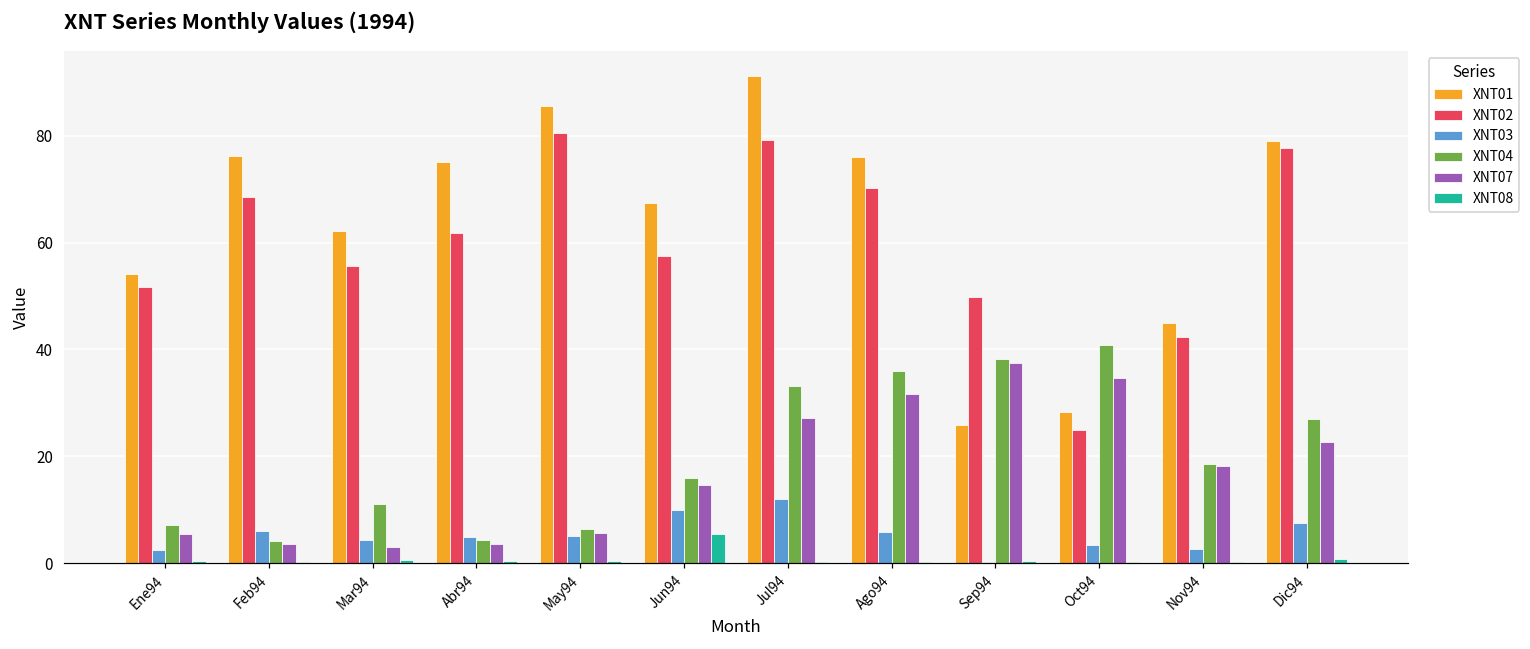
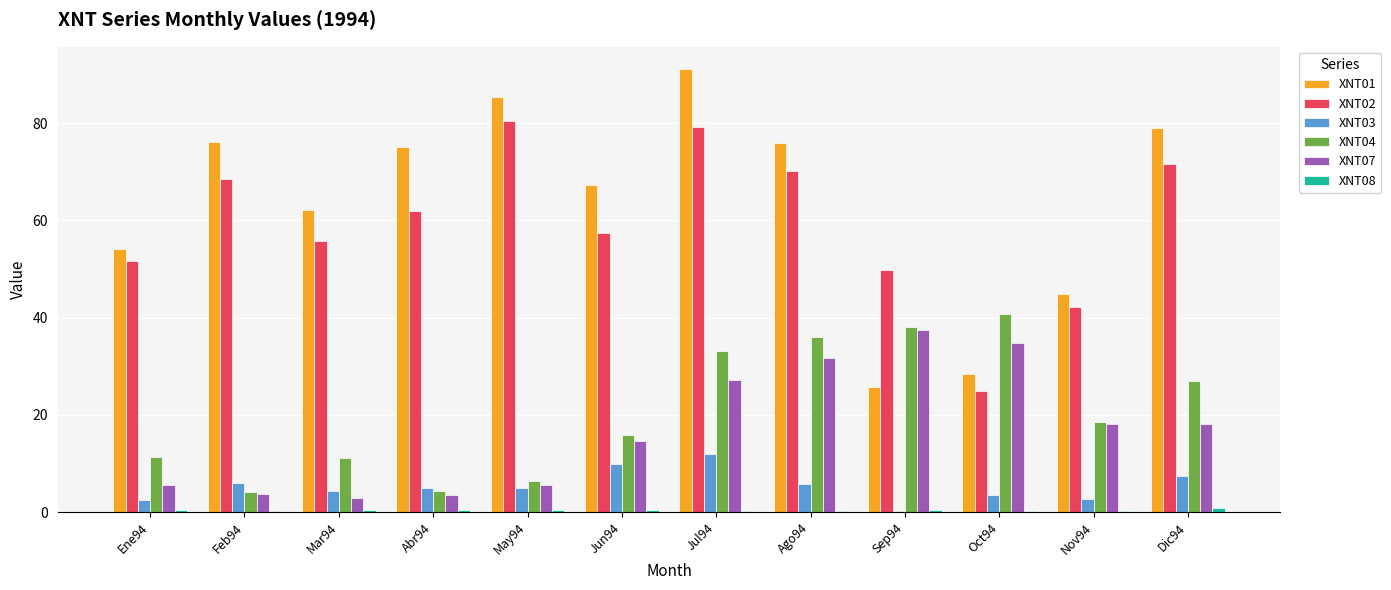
XNT04, Ene94: 7 -> 11
XNT08, Jun94: 6 -> 0
XNT02, Dic94: 78 -> 72
XNT07, Dic94: 23 -> 18
